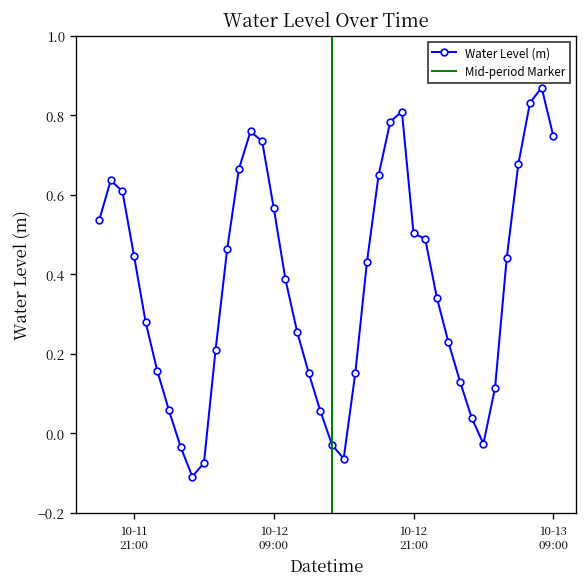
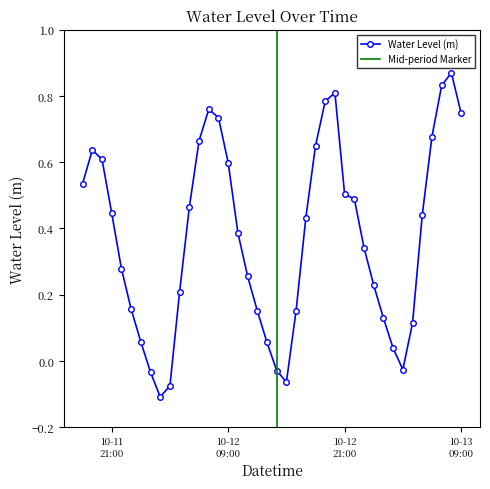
10-12 09:00: 0.57 -> 0.60
